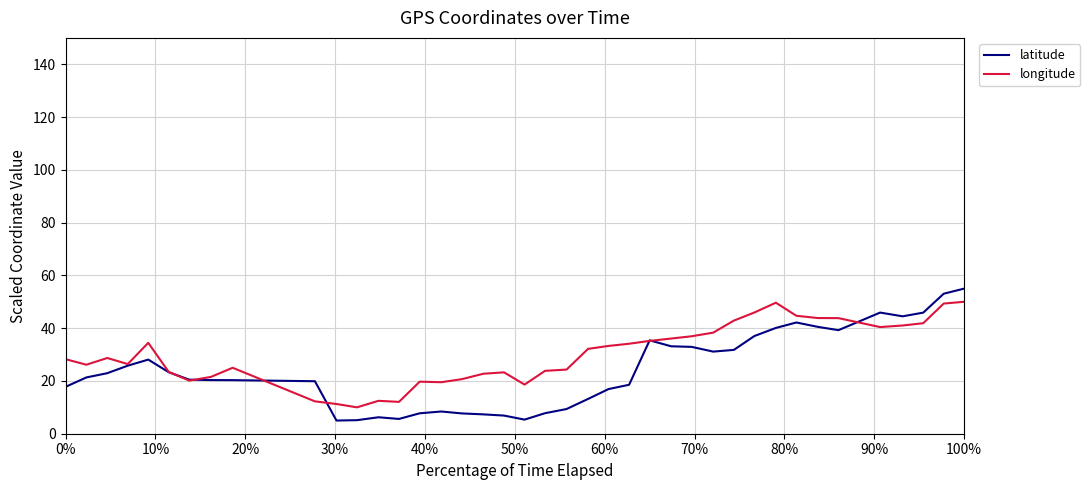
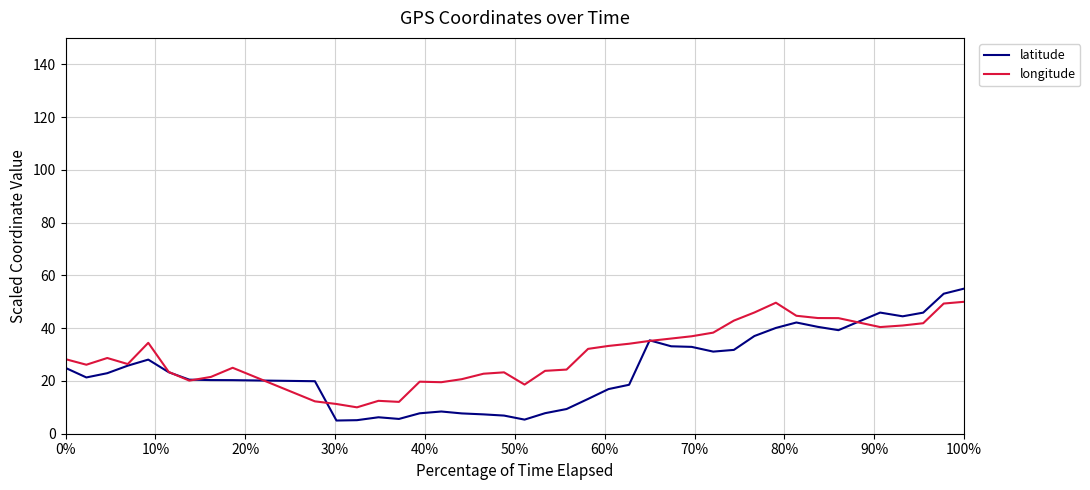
latitude, 0%: 18 -> 25
